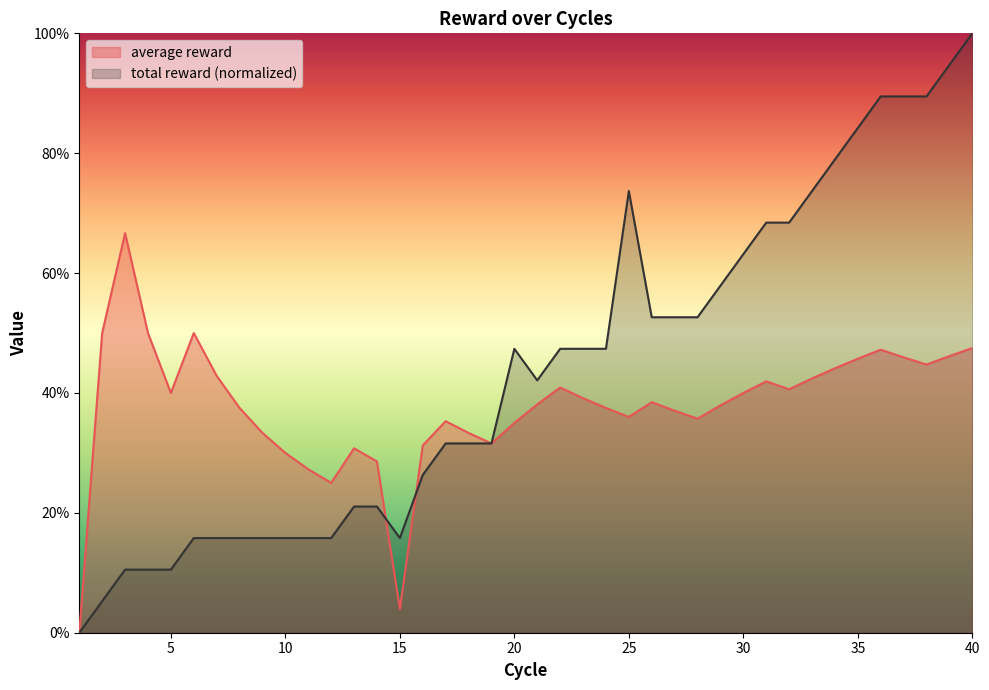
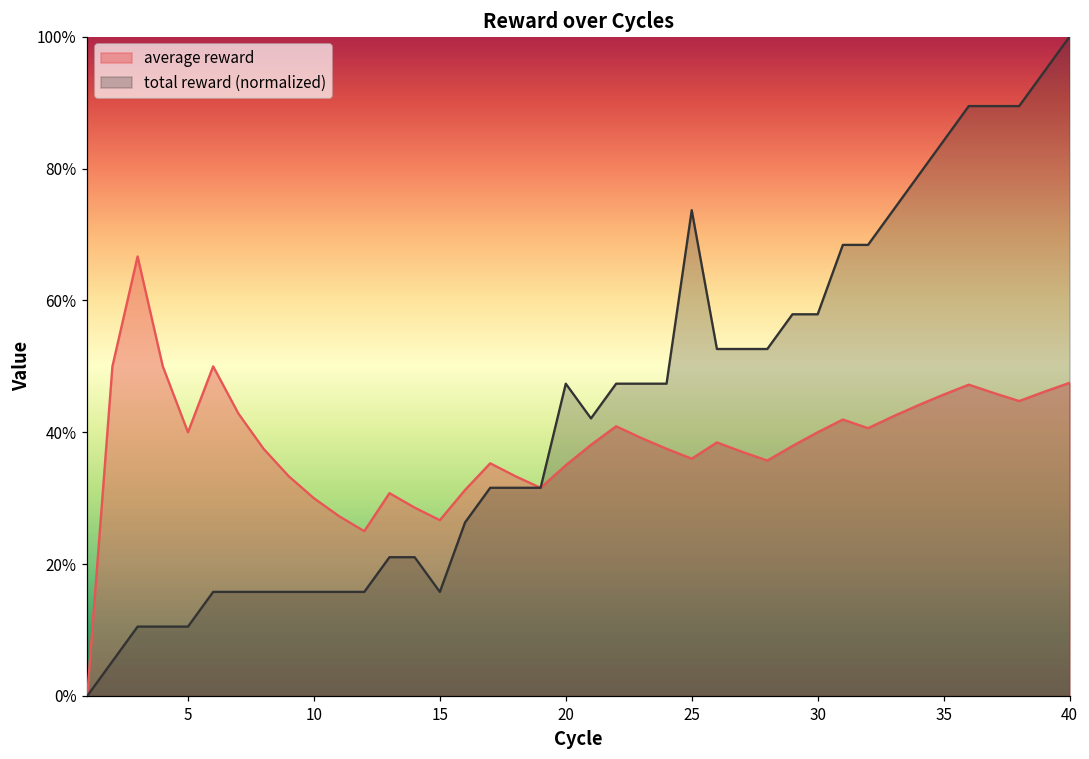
average reward, 15: 4% -> 27%
total reward (normalized), 30: 63% -> 58%
